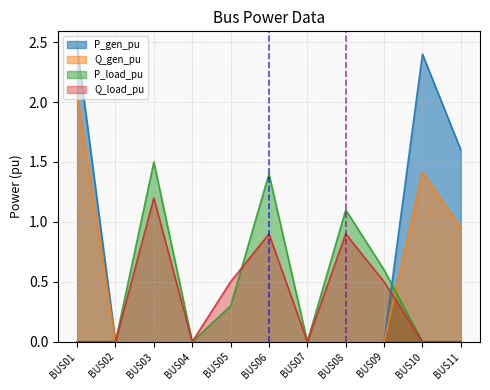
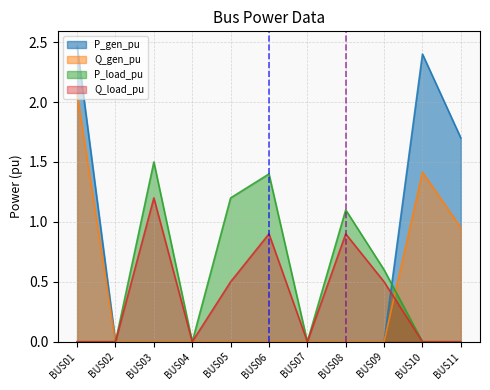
P_load_pu, BUS05: 0.3 -> 1.2
P_gen_pu, BUS11: 1.6 -> 1.7
